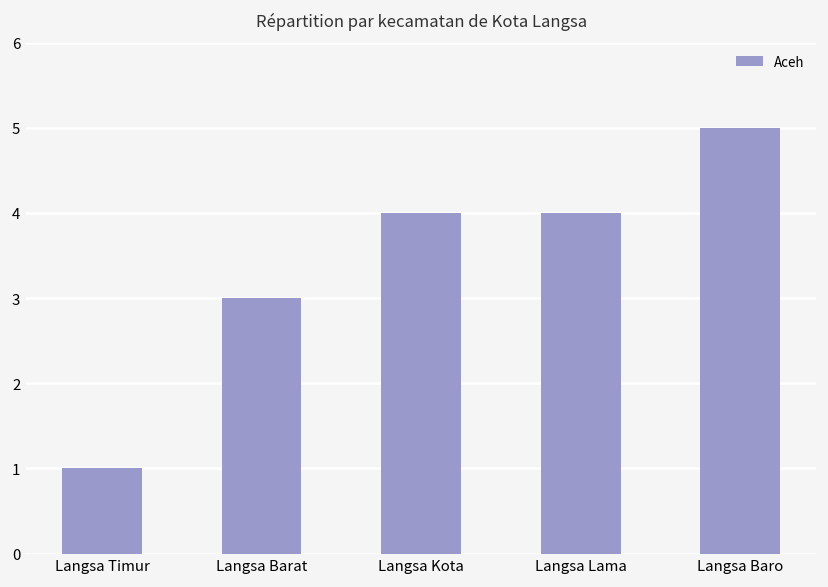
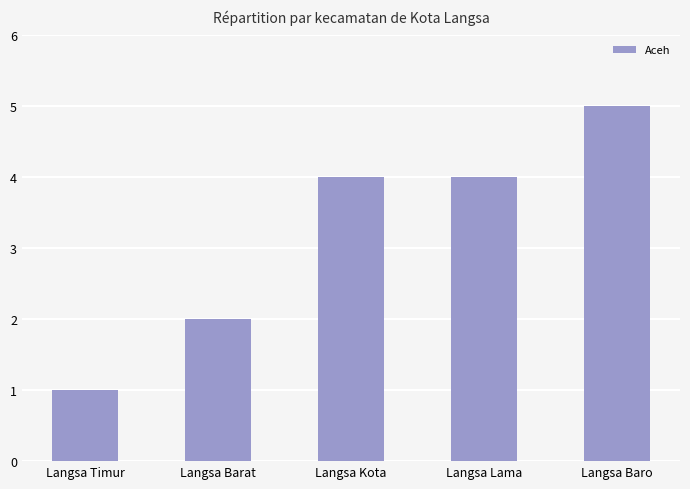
Langsa Barat: 3 -> 2
